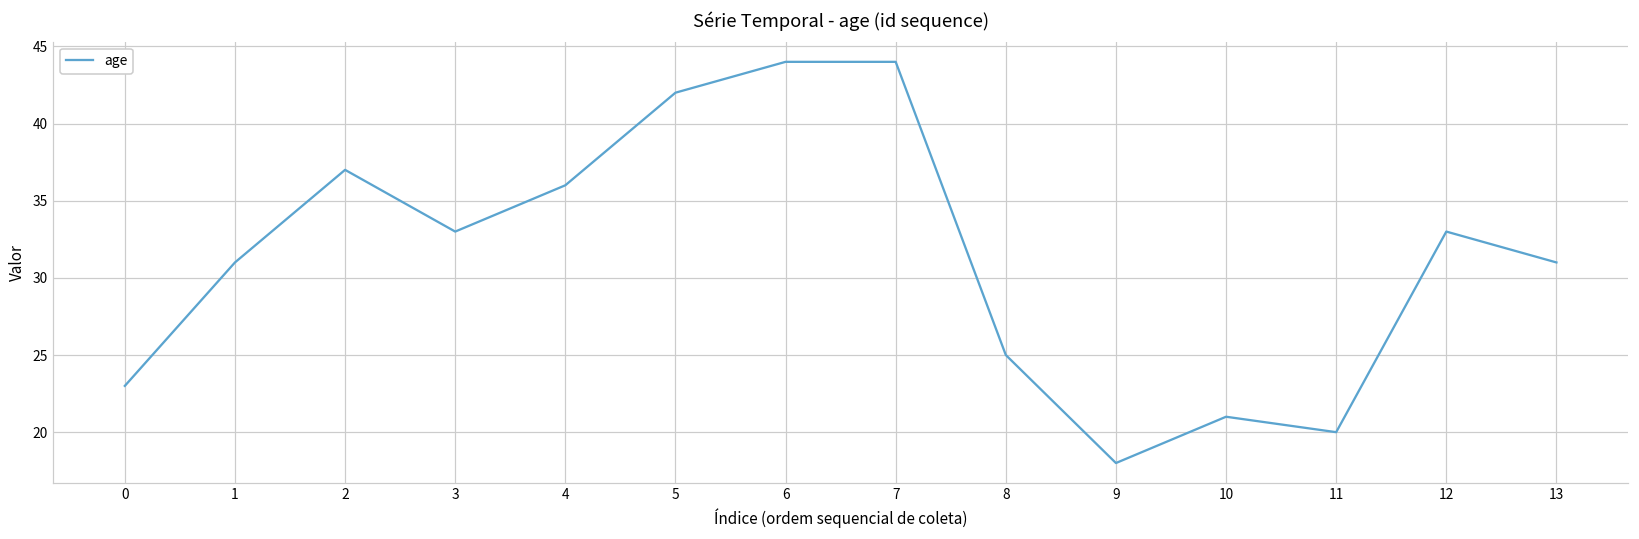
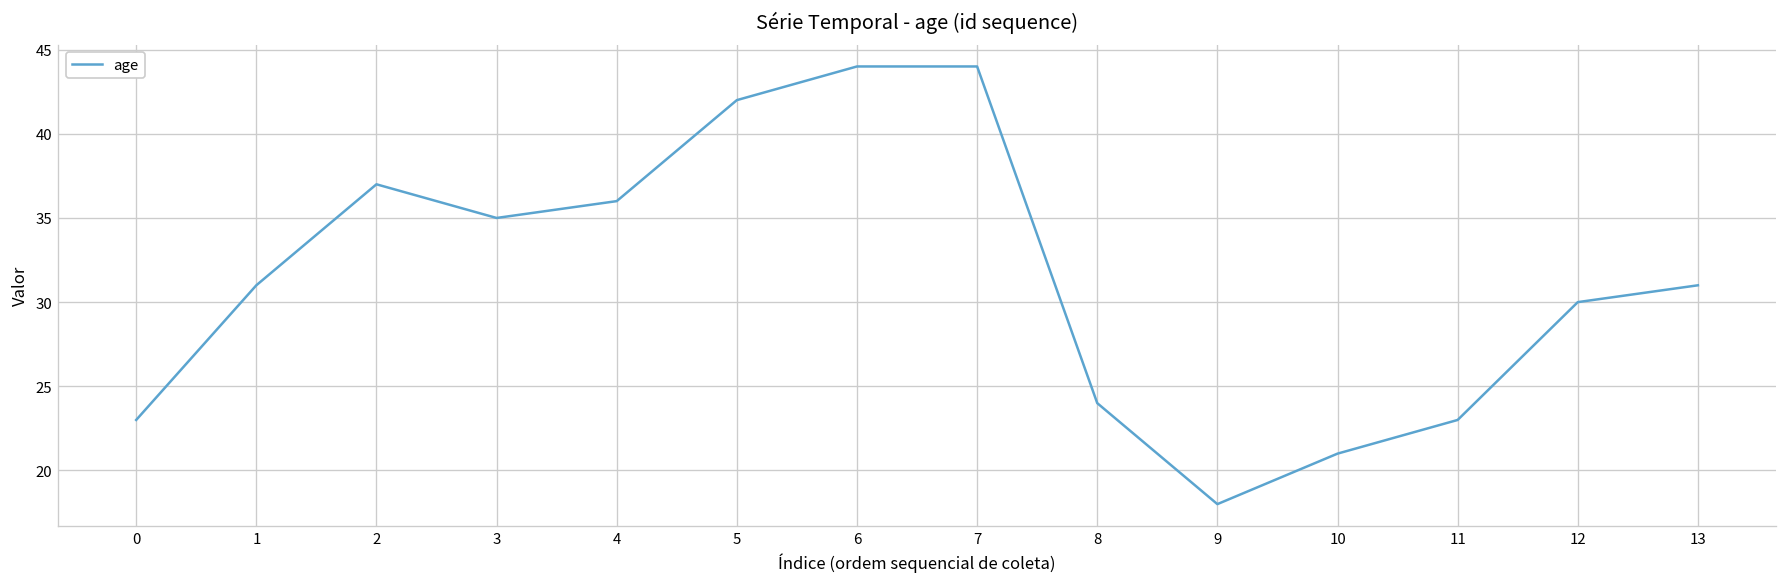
3: 33 -> 35
8: 25 -> 24
11: 20 -> 23
12: 33 -> 30
